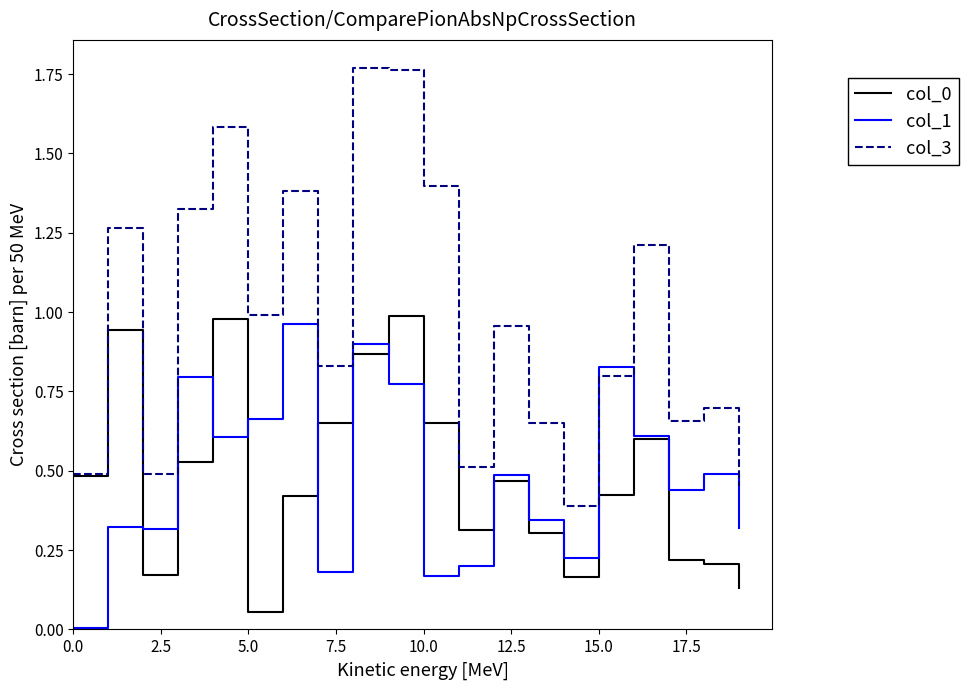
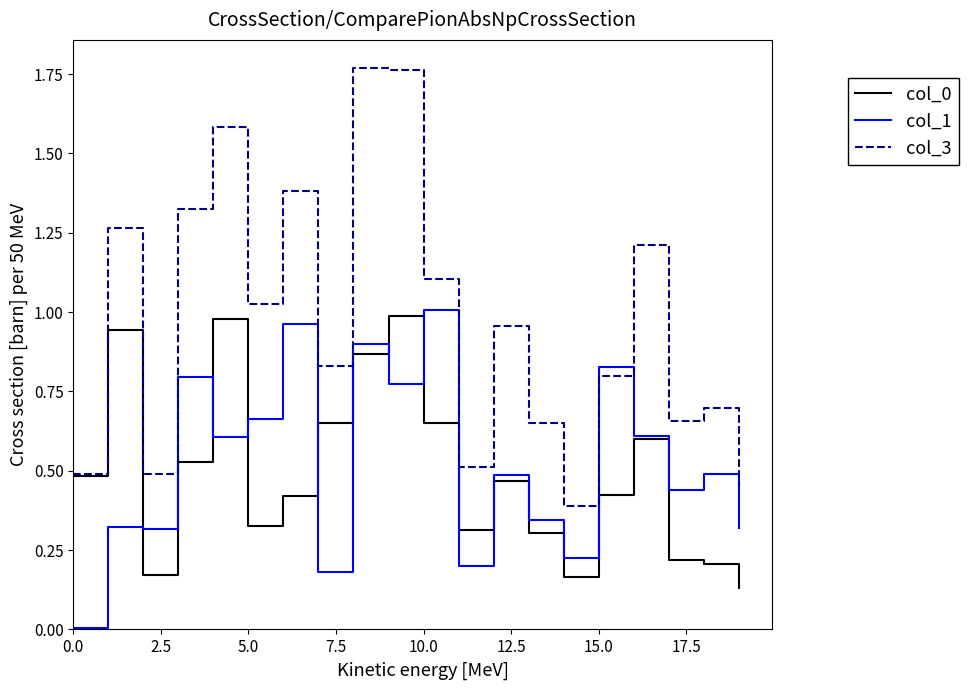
col_0, 5.0: 0.05 -> 0.33
col_3, 5.0: 0.99 -> 1.03
col_1, 10.0: 0.17 -> 1.01
col_3, 10.0: 1.40 -> 1.10
